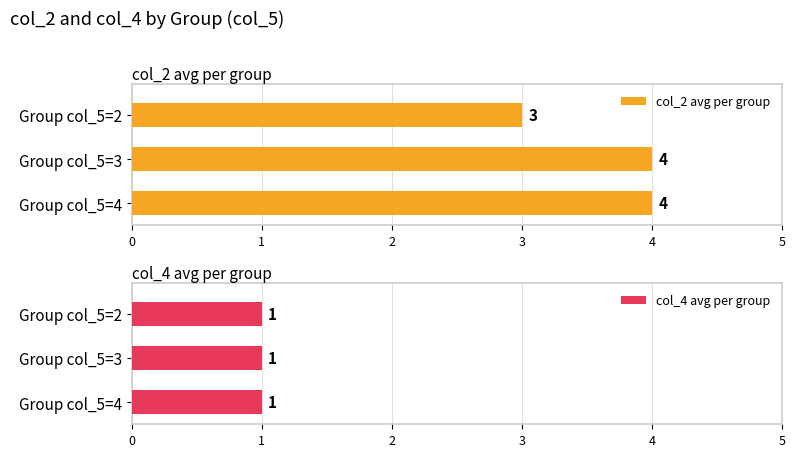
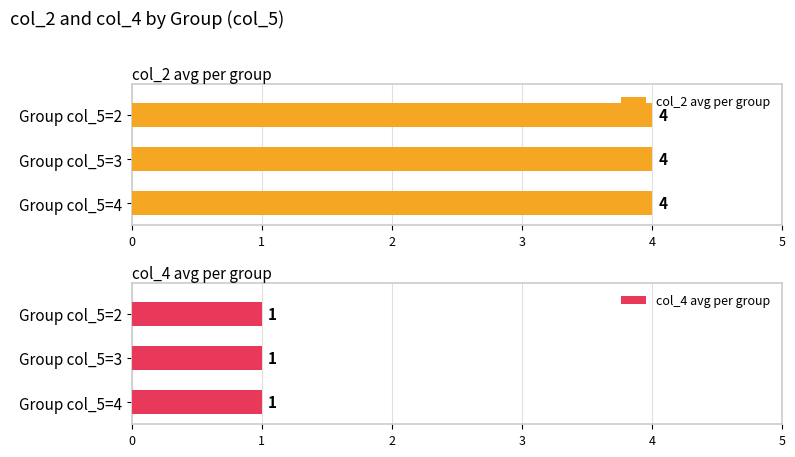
col_2 avg per group, Group col_5=2: 3 -> 4
